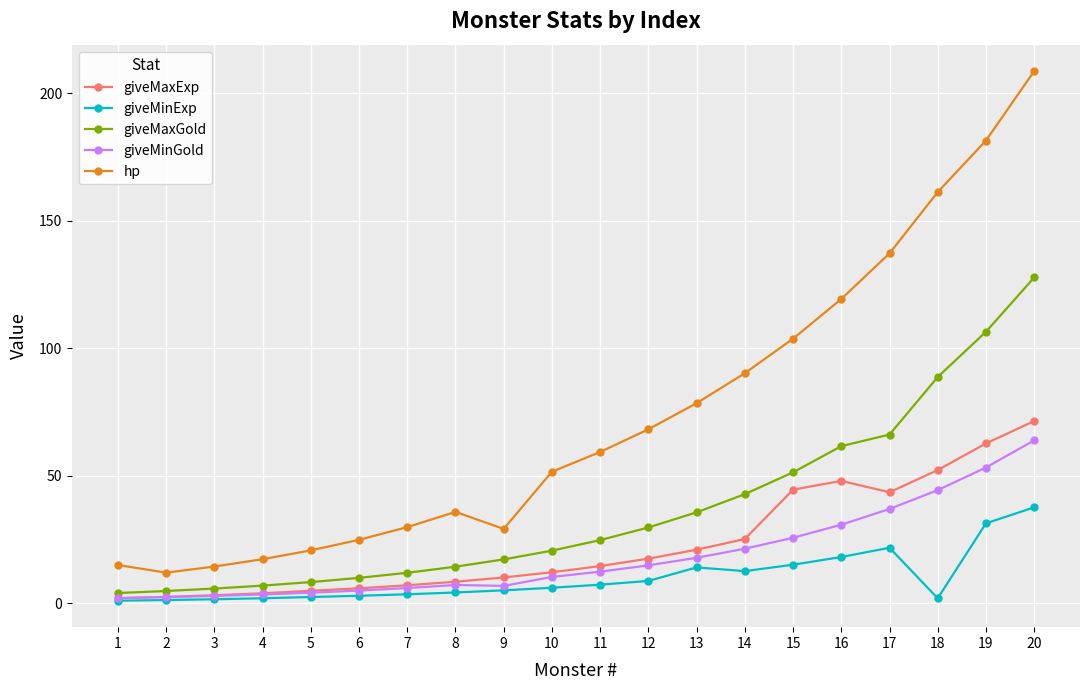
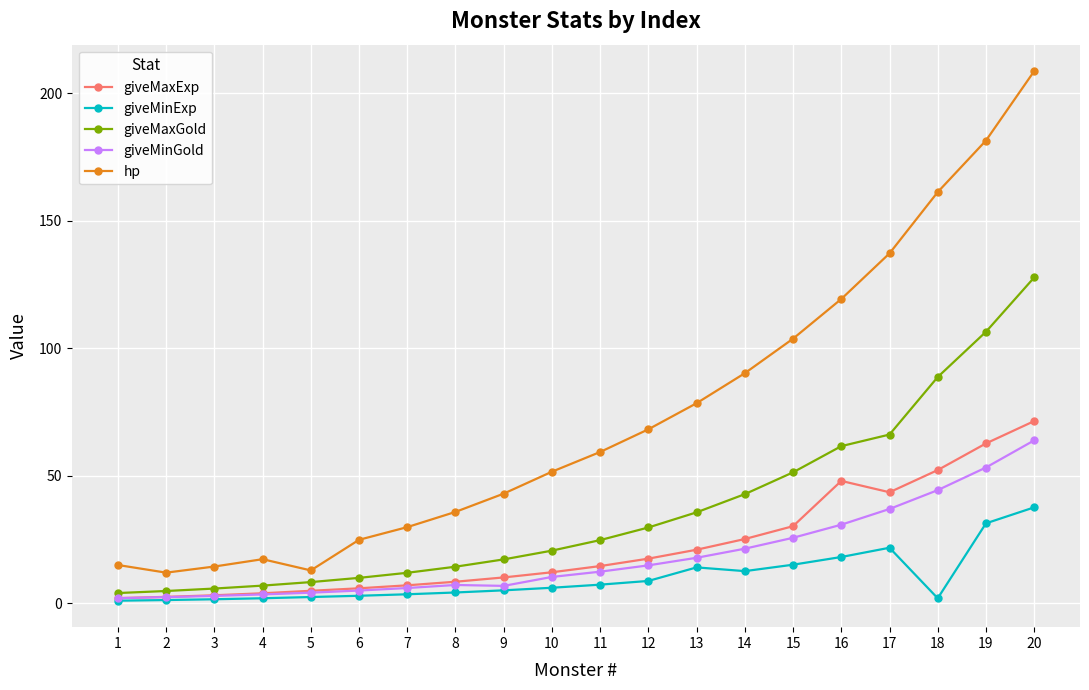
hp, 5: 21 -> 13
hp, 9: 29 -> 43
giveMaxExp, 15: 45 -> 30
